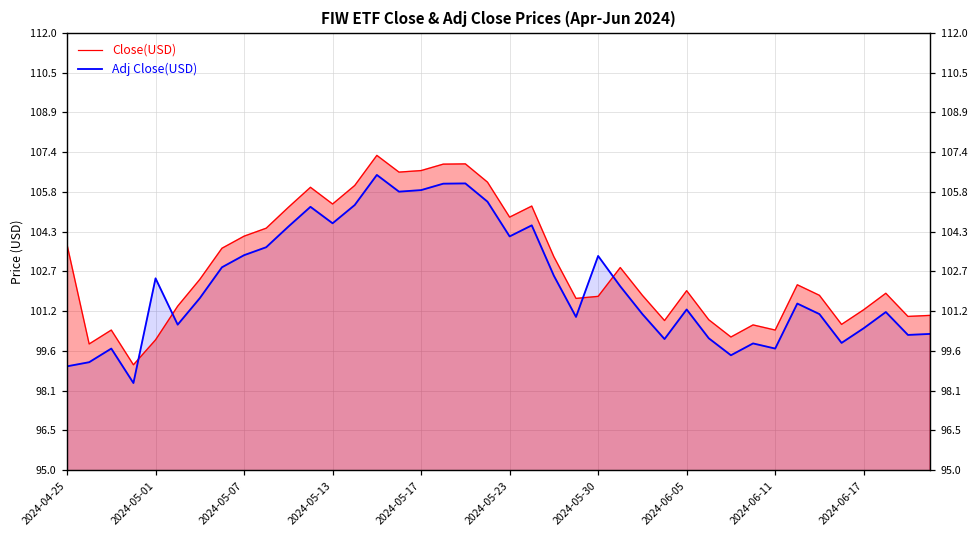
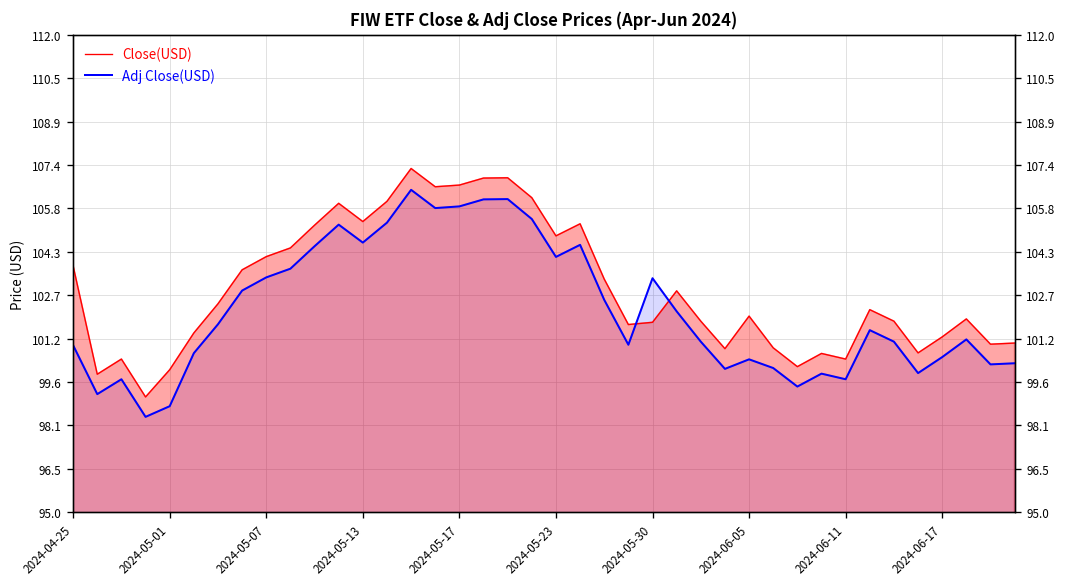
Adj Close(USD), 2024-04-25: 99.0 -> 100.9
Adj Close(USD), 2024-05-01: 102.5 -> 98.8
Adj Close(USD), 2024-06-05: 101.3 -> 100.4
